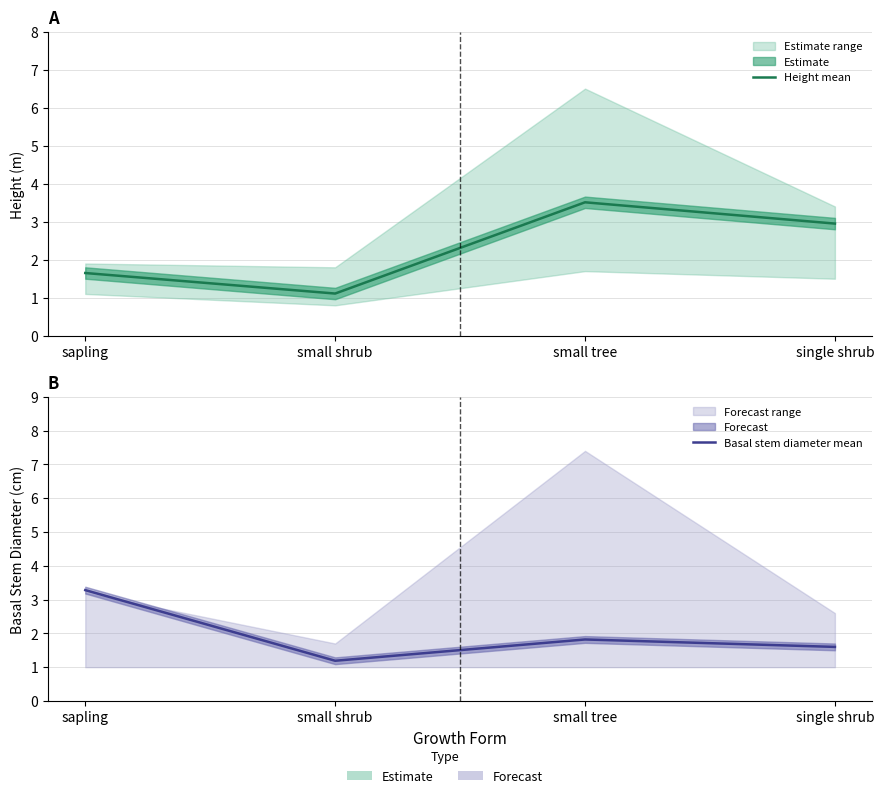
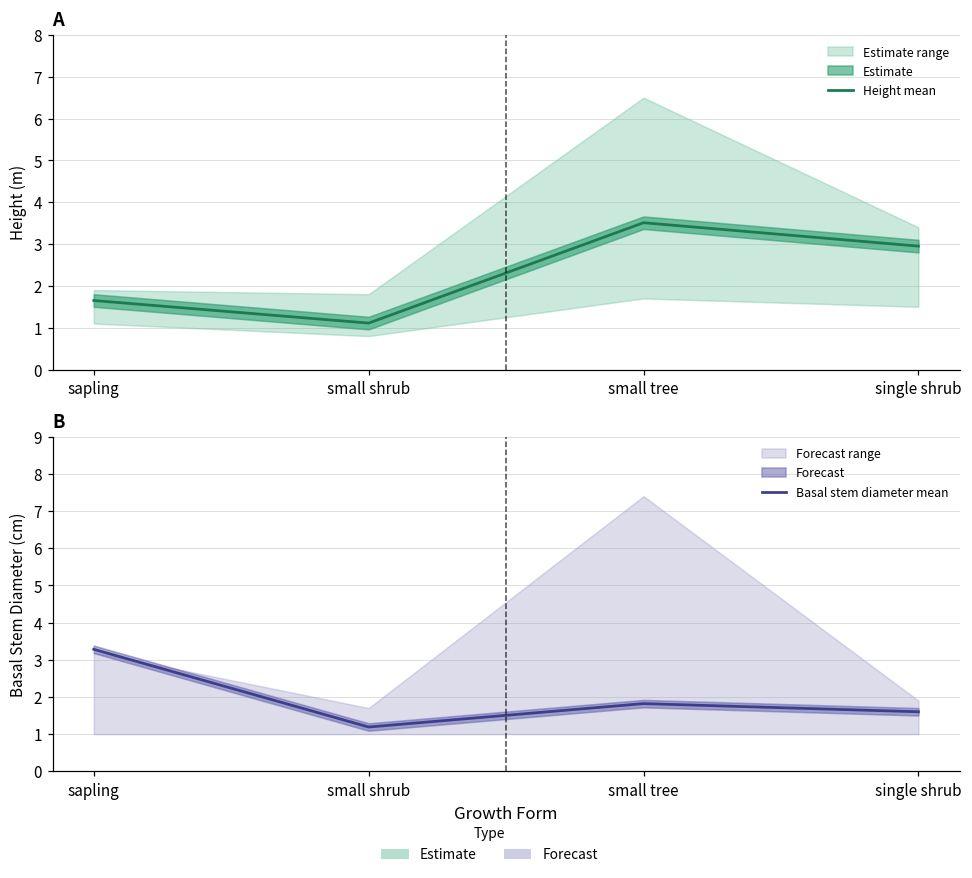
B, Forecast range, single shrub: 2.6 -> 1.9
